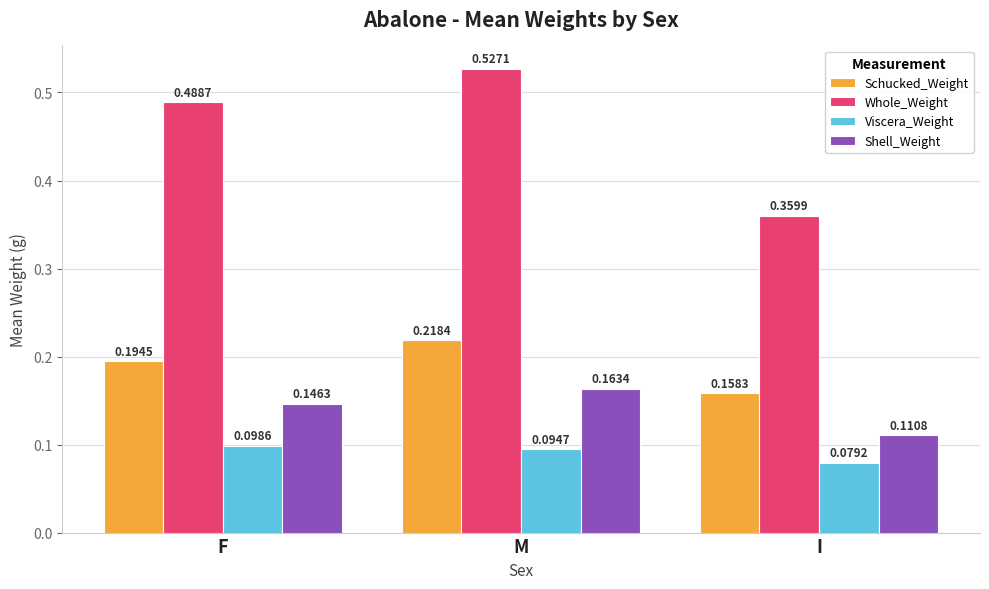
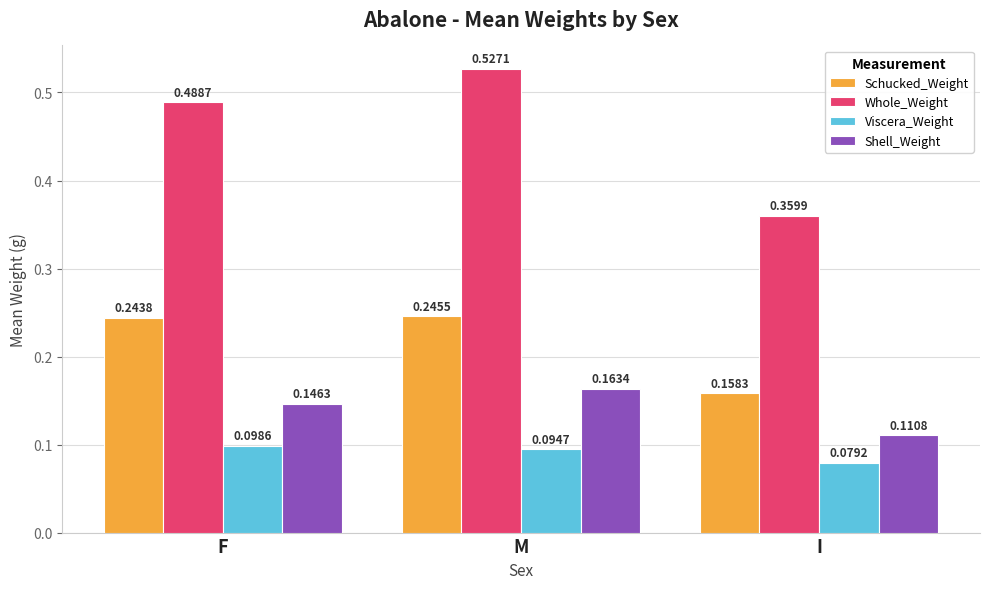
Schucked_Weight, F: 0.1945 -> 0.2438
Schucked_Weight, M: 0.2184 -> 0.2455
